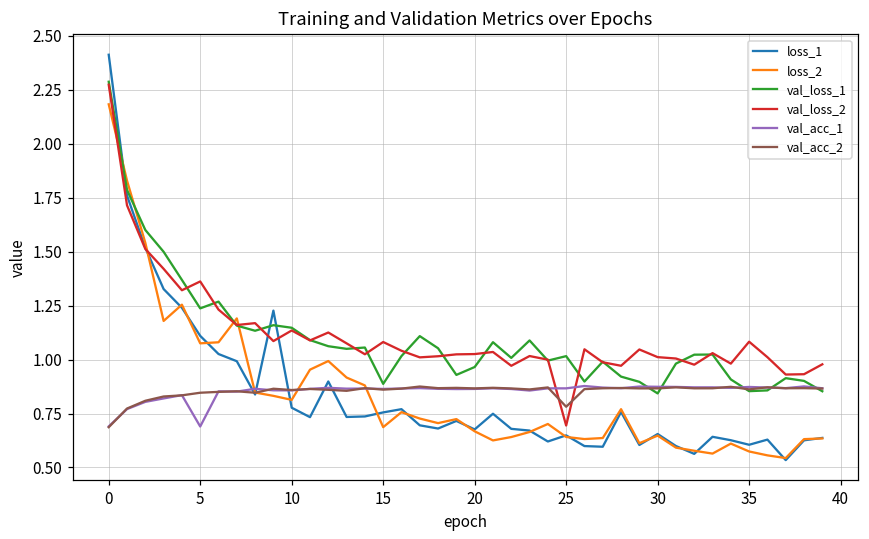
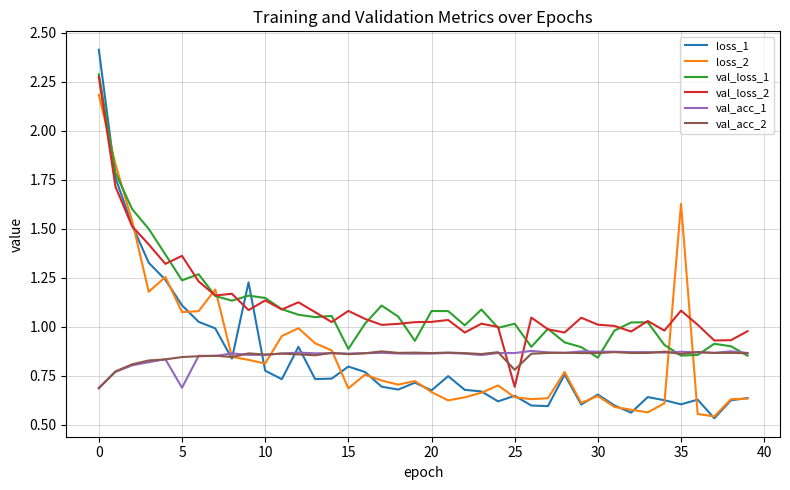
loss_1, 15: 0.76 -> 0.80
val_loss_1, 20: 0.97 -> 1.08
loss_2, 35: 0.57 -> 1.63
